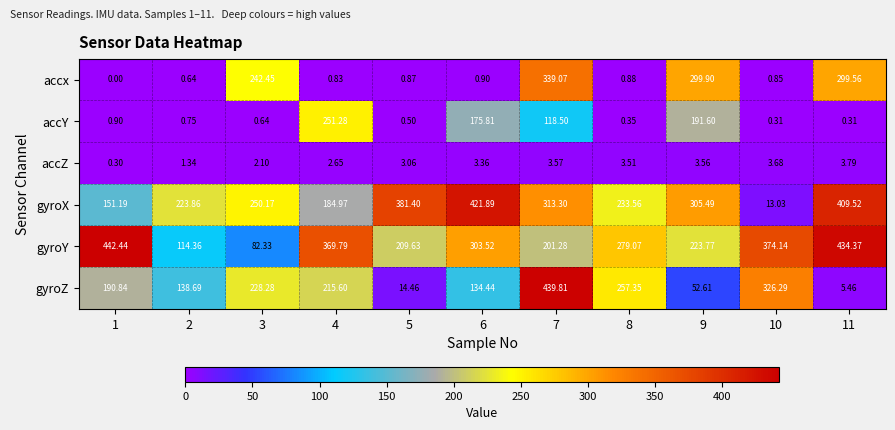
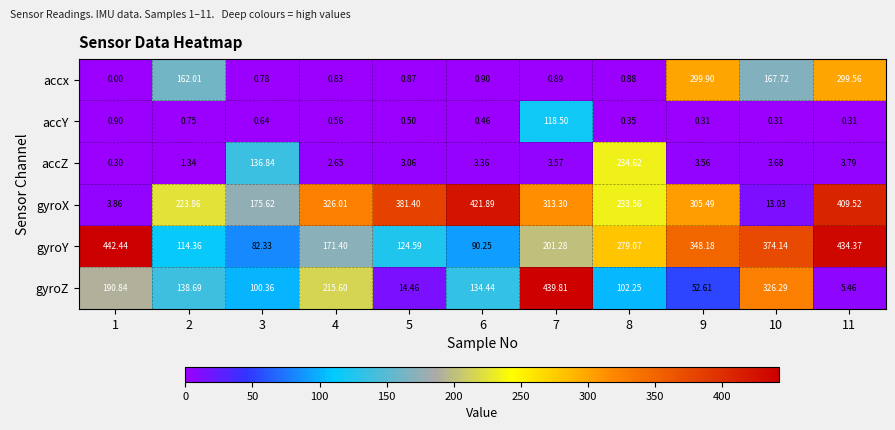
accx, 2: 0.64 -> 162.01
accx, 3: 242.45 -> 0.78
accx, 7: 339.07 -> 0.89
accx, 10: 0.85 -> 167.72
accY, 4: 251.28 -> 0.56
accY, 6: 175.81 -> 0.46
accY, 9: 191.60 -> 0.31
accZ, 3: 2.10 -> 136.84
accZ, 8: 3.51 -> 234.62
gyroX, 1: 151.19 -> 3.86
gyroX, 3: 250.17 -> 175.62
gyroX, 4: 184.97 -> 326.01
gyroY, 4: 369.79 -> 171.40
gyroY, 5: 209.63 -> 124.59
gyroY, 6: 303.52 -> 90.25
gyroY, 9: 223.77 -> 348.18
gyroZ, 3: 228.28 -> 100.36
gyroZ, 8: 257.35 -> 102.25
